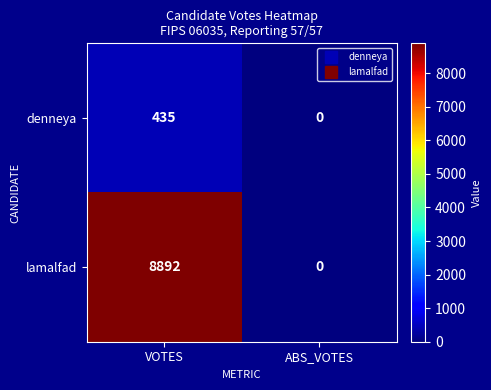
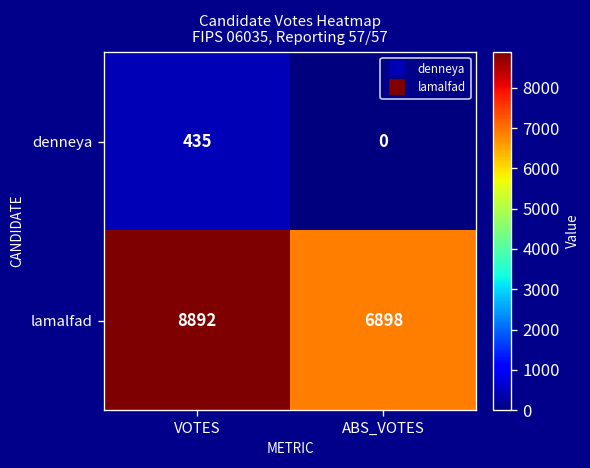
lamalfad, ABS_VOTES: 0 -> 6898
